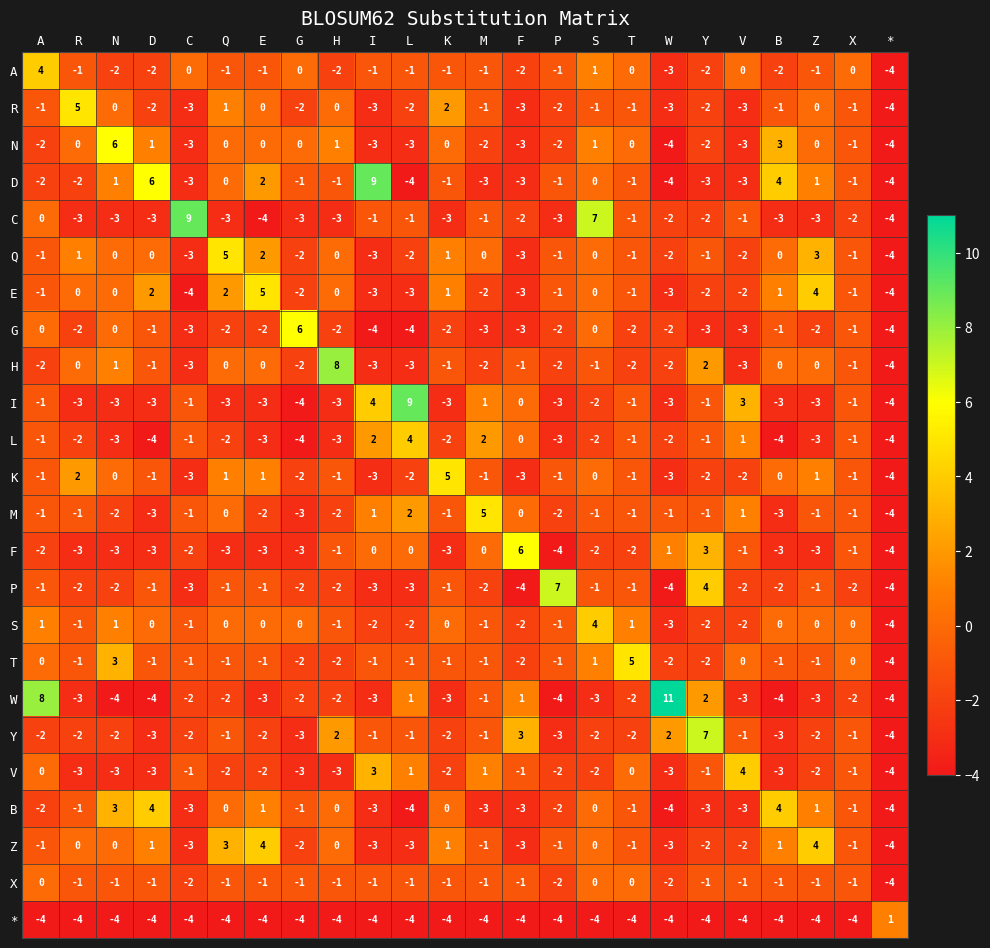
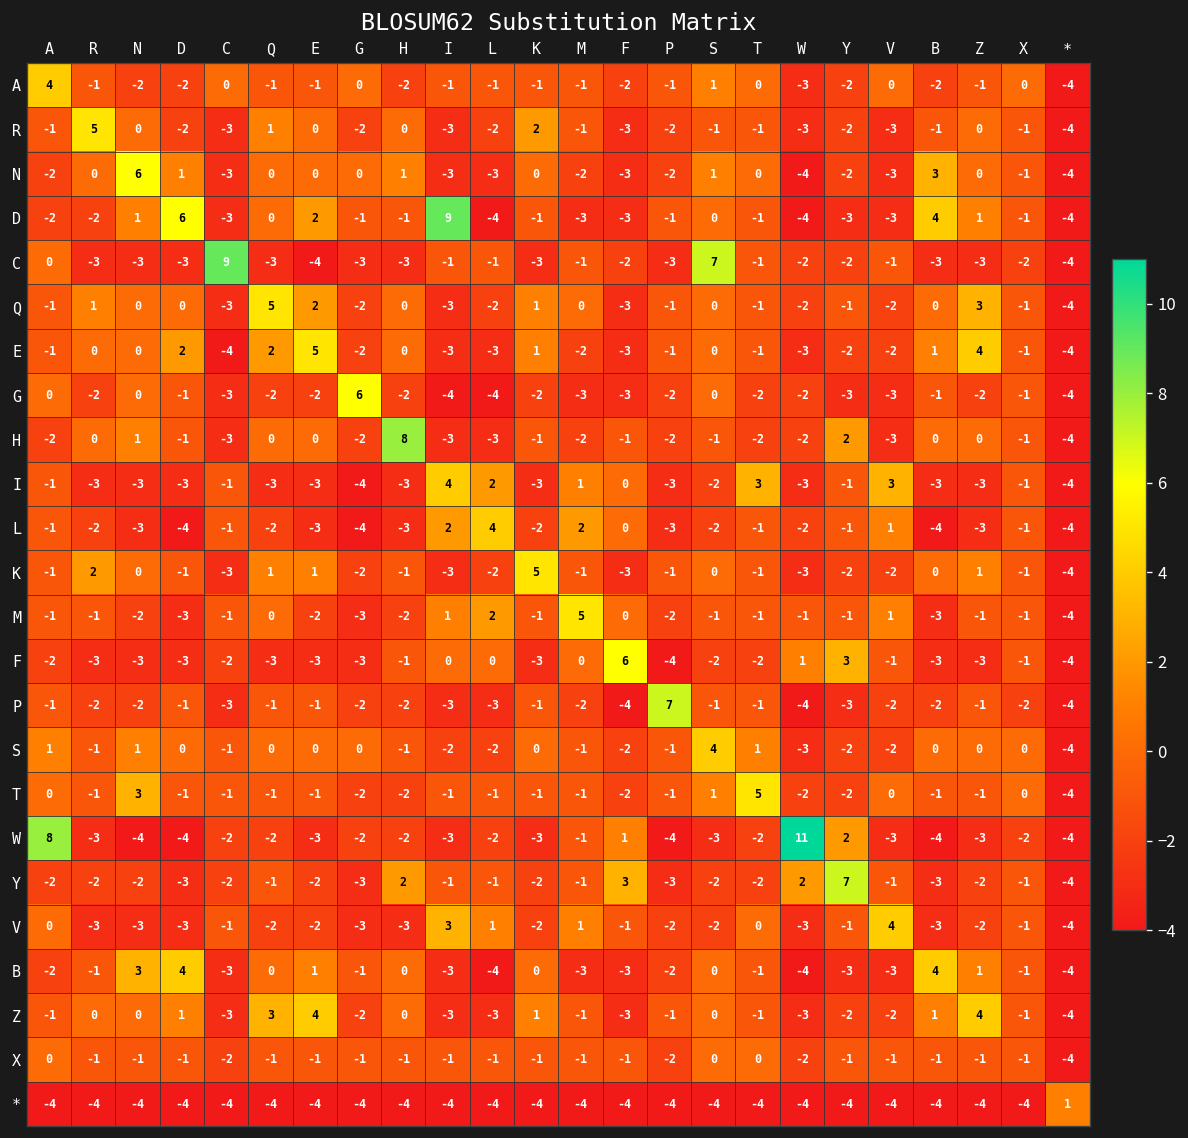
I, L: 9 -> 2
I, T: -1 -> 3
P, Y: 4 -> -3
W, L: 1 -> -2
